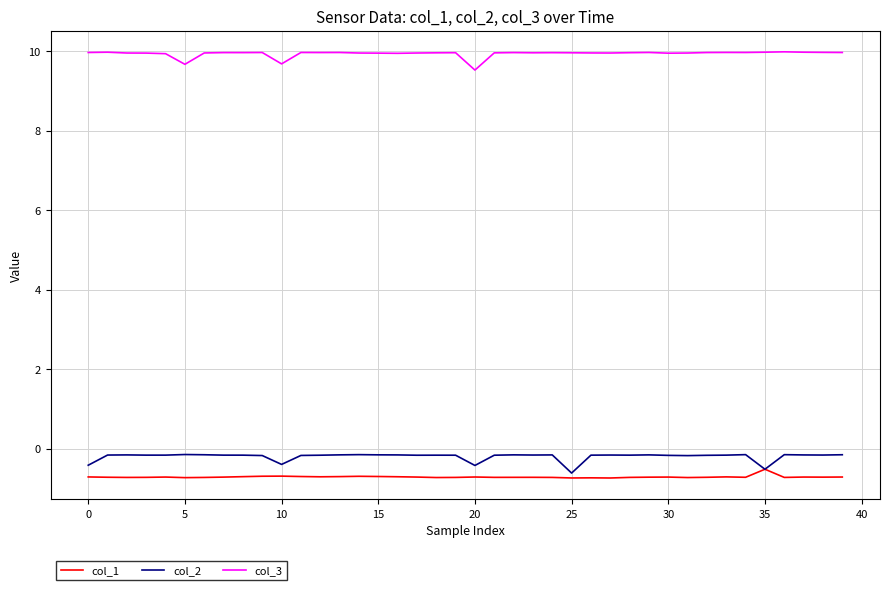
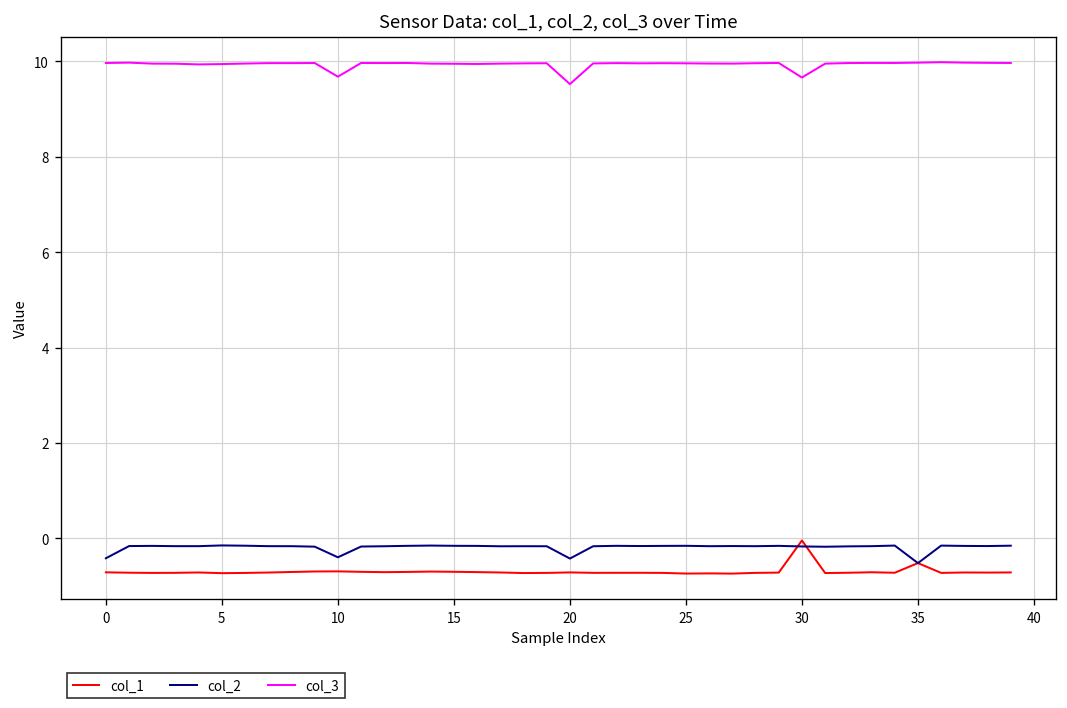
col_3, 5: 9.7 -> 9.9
col_2, 25: -0.6 -> -0.2
col_1, 30: -0.7 -> 0.0
col_3, 30: 10.0 -> 9.7
